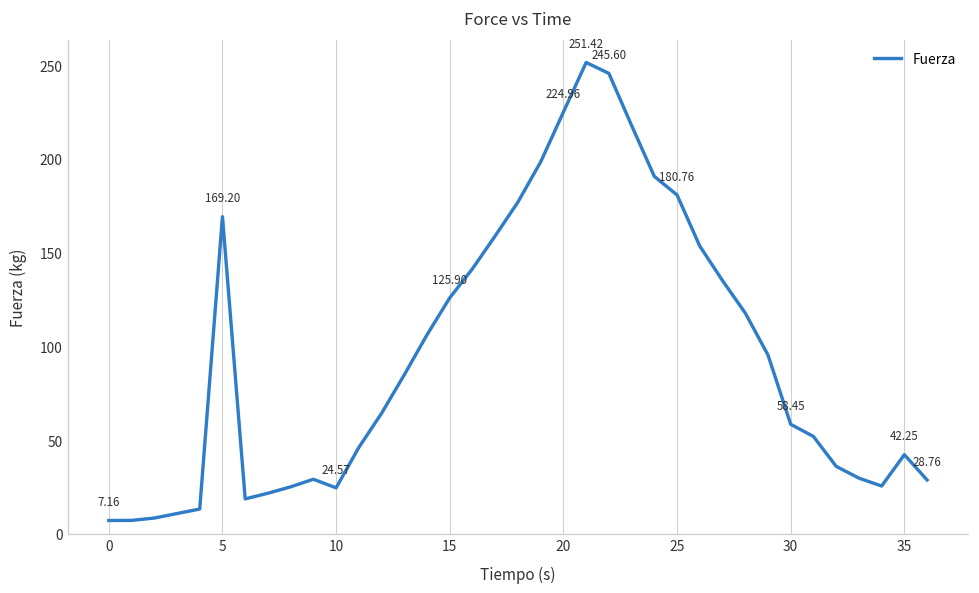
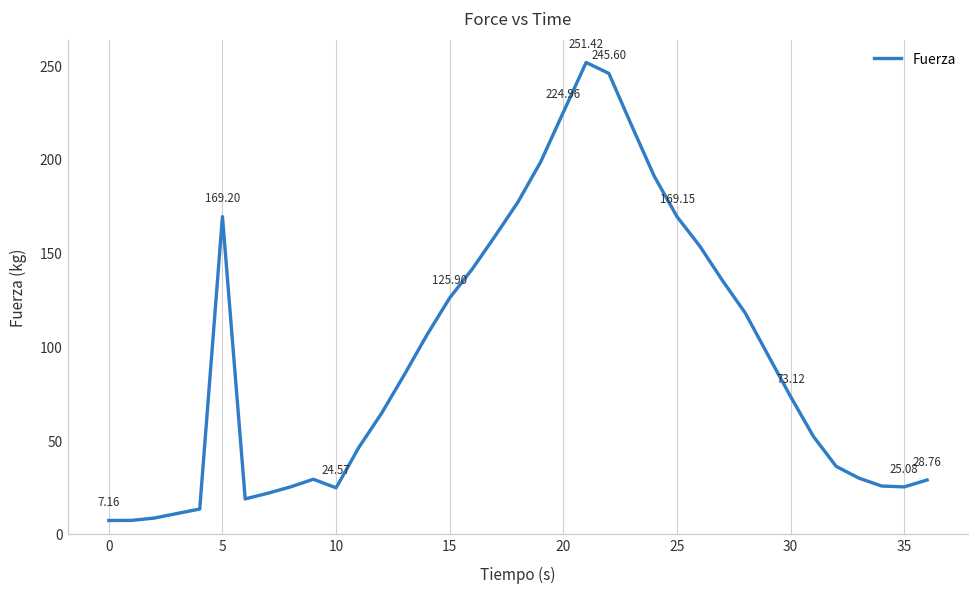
25: 180.76 -> 169.15
30: 58.45 -> 73.12
35: 42.25 -> 25.08
